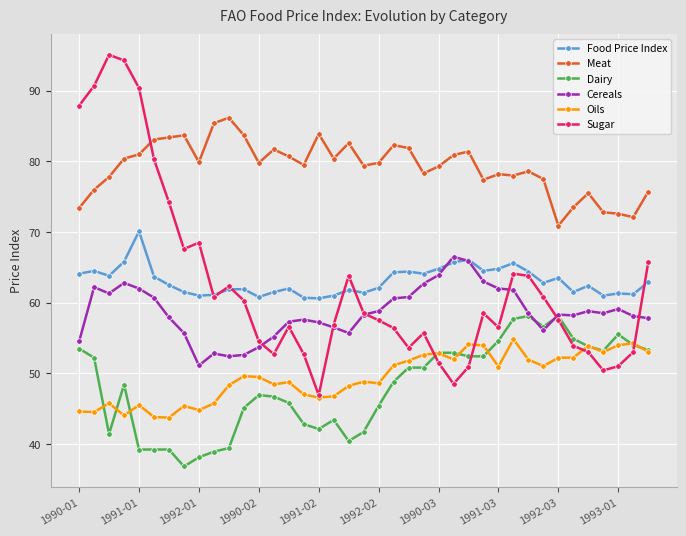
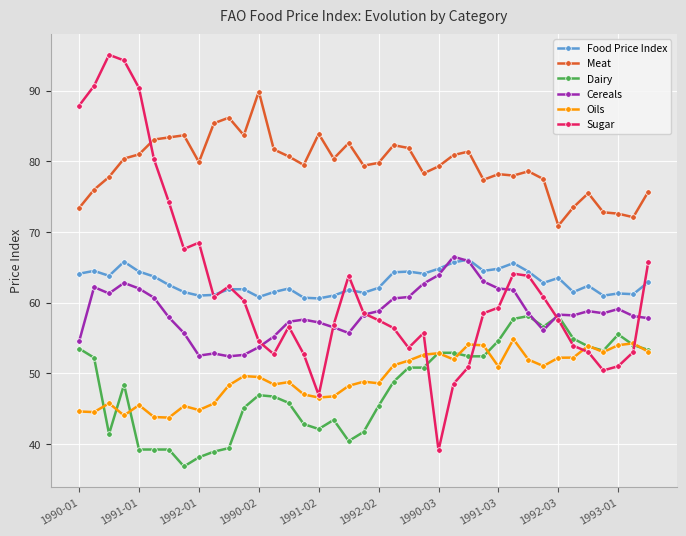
Food Price Index, 1991-01: 70 -> 64
Cereals, 1992-01: 51 -> 53
Meat, 1990-02: 80 -> 90
Sugar, 1990-03: 52 -> 39
Sugar, 1991-03: 57 -> 59
